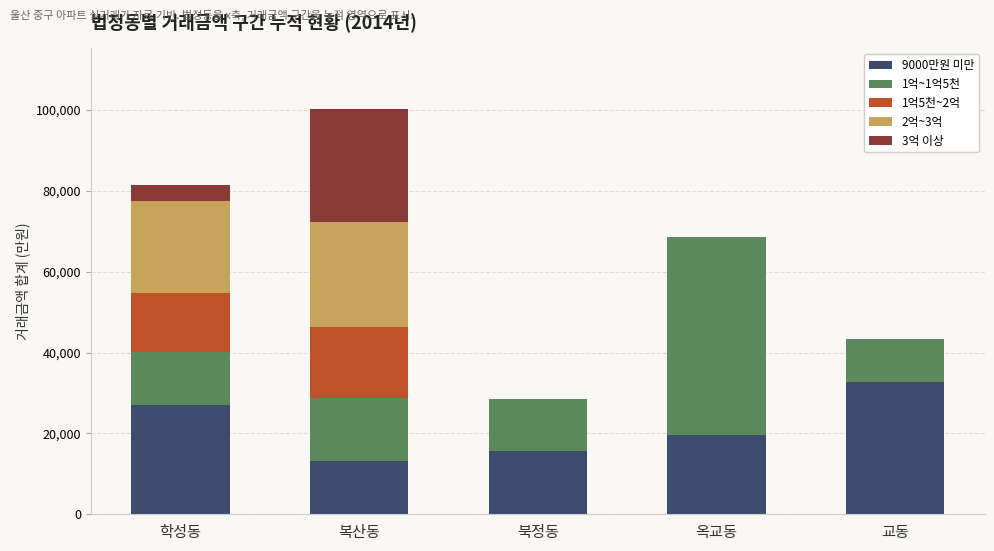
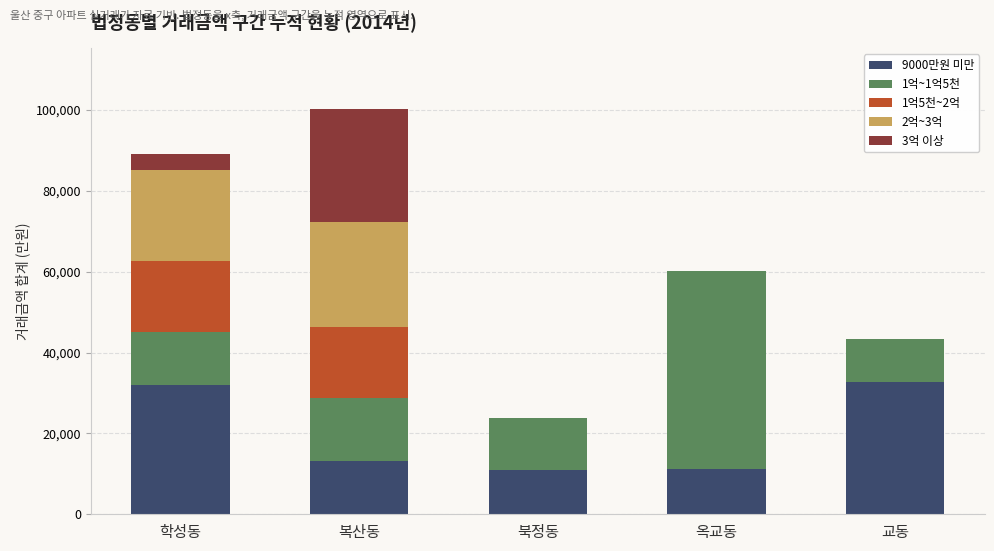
9000만원 미만, 학성동: 27,000 -> 32,000
1억5천~2억, 학성동: 15,000 -> 17,000
9000만원 미만, 북정동: 16,000 -> 11,000
9000만원 미만, 옥교동: 20,000 -> 11,000
